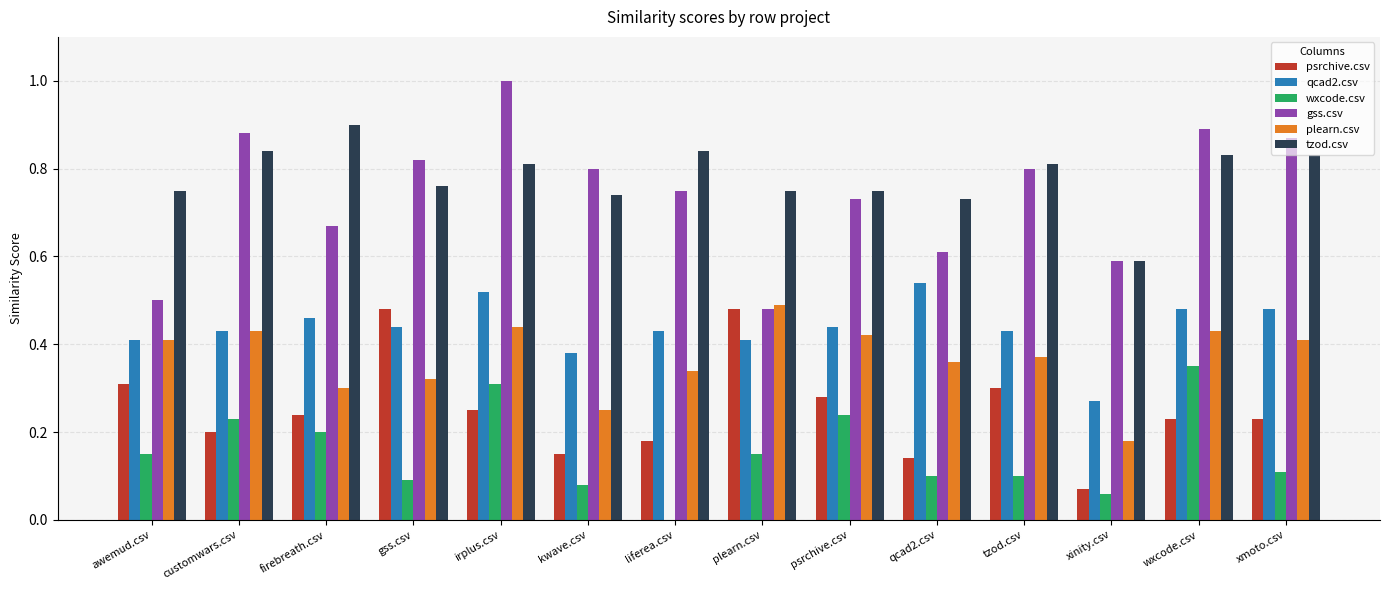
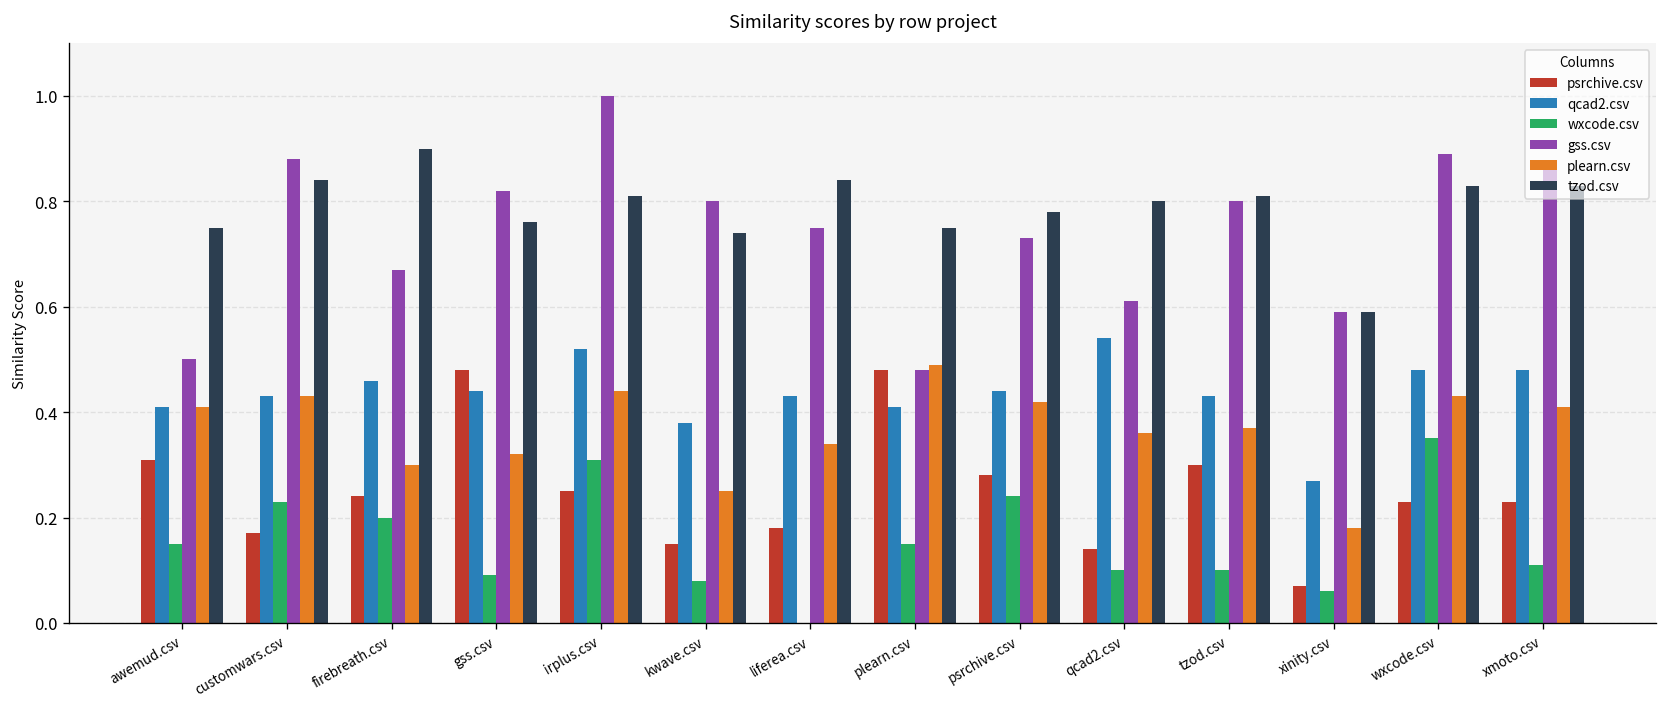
psrchive.csv, customwars.csv: 0.20 -> 0.17
tzod.csv, psrchive.csv: 0.75 -> 0.78
tzod.csv, qcad2.csv: 0.73 -> 0.80
